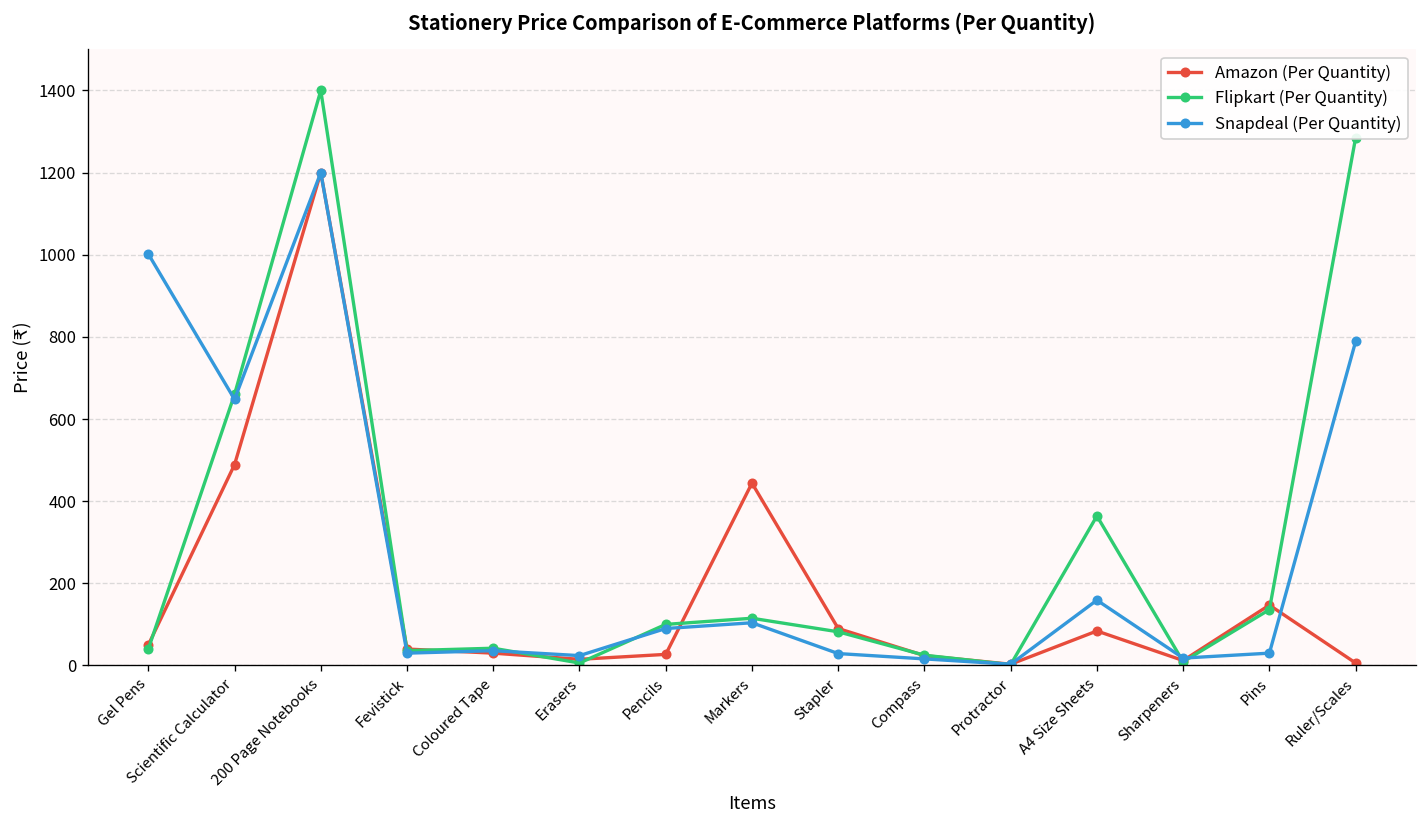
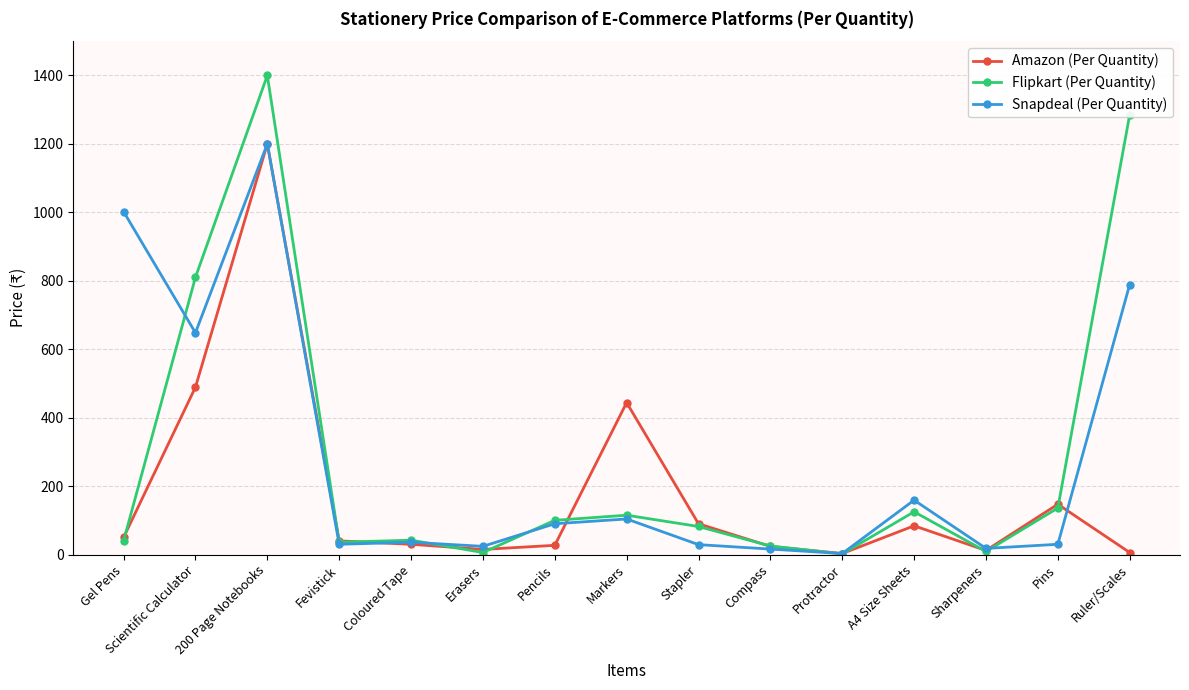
Flipkart (Per Quantity), Scientific Calculator: 660 -> 810
Flipkart (Per Quantity), A4 Size Sheets: 360 -> 130
